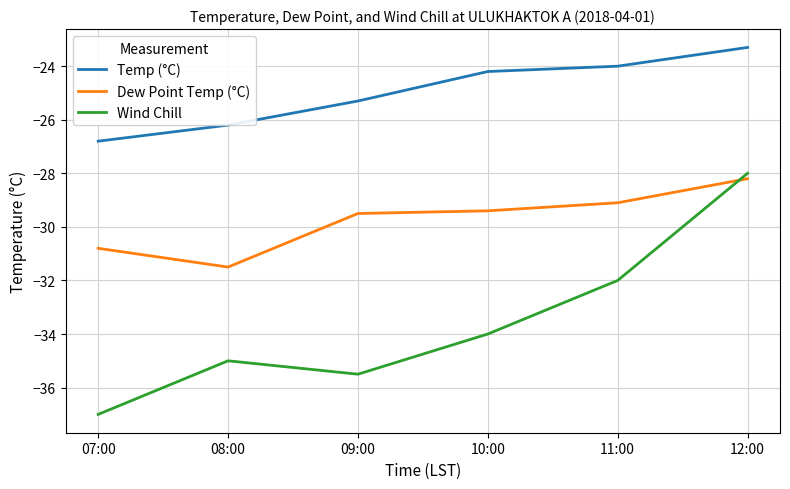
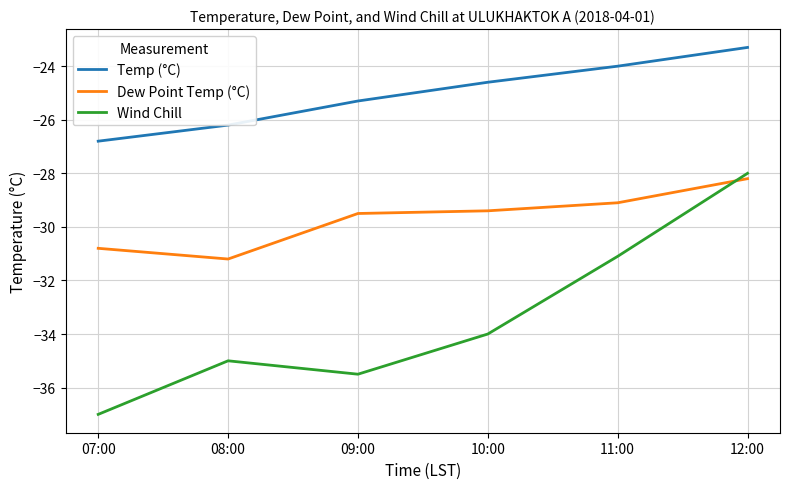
Dew Point Temp (°C), 08:00: -31.5 -> -31.2
Temp (°C), 10:00: -24.2 -> -24.6
Wind Chill, 11:00: -32.0 -> -31.1
